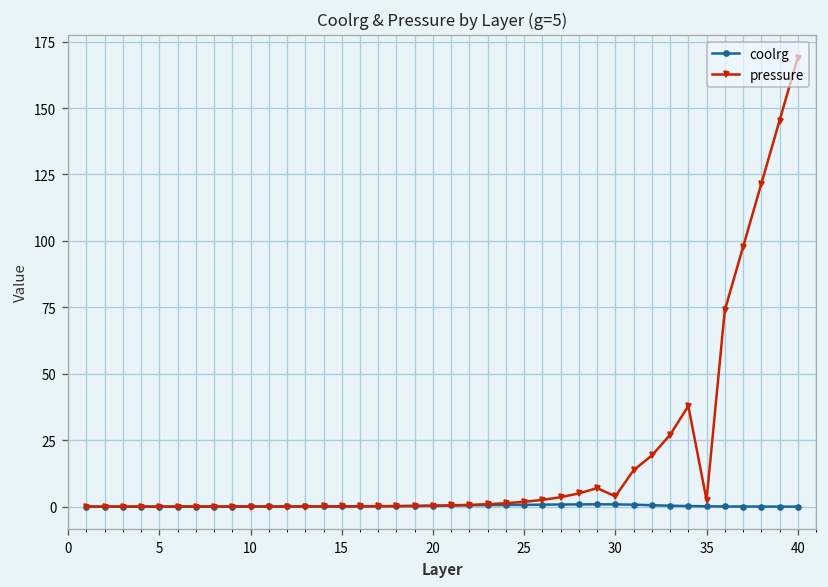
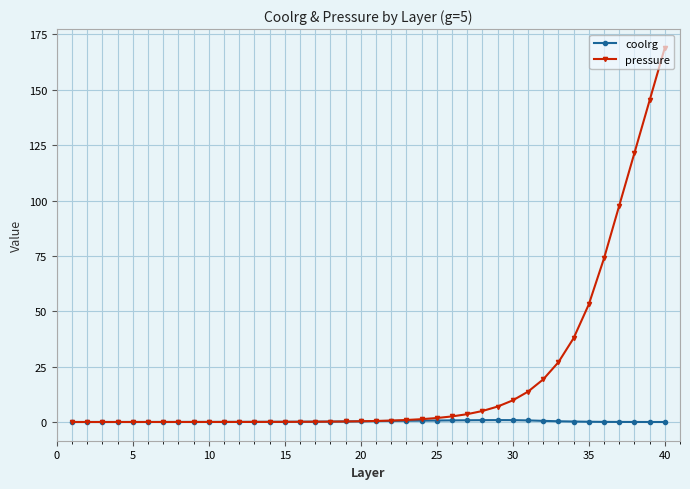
pressure, 30: 4 -> 10
pressure, 35: 3 -> 53
